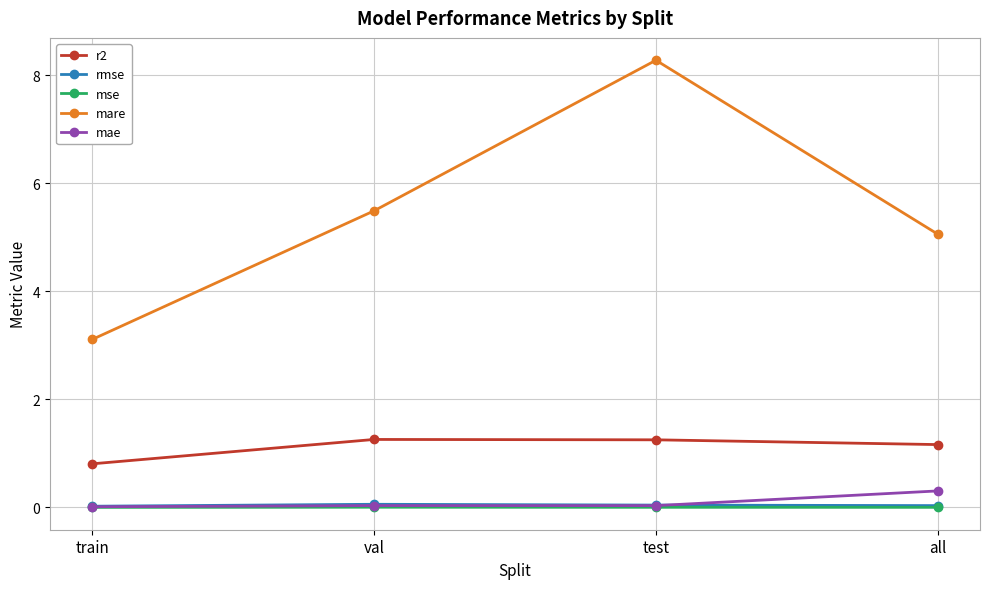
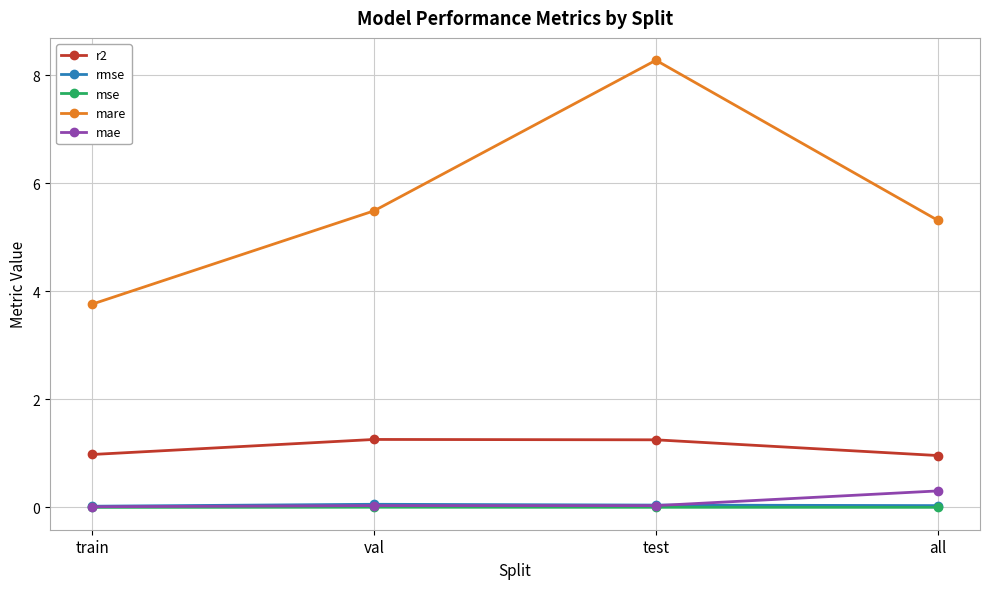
r2, train: 0.8 -> 1.0
mare, train: 3.1 -> 3.8
r2, all: 1.2 -> 1.0
mare, all: 5.1 -> 5.3
